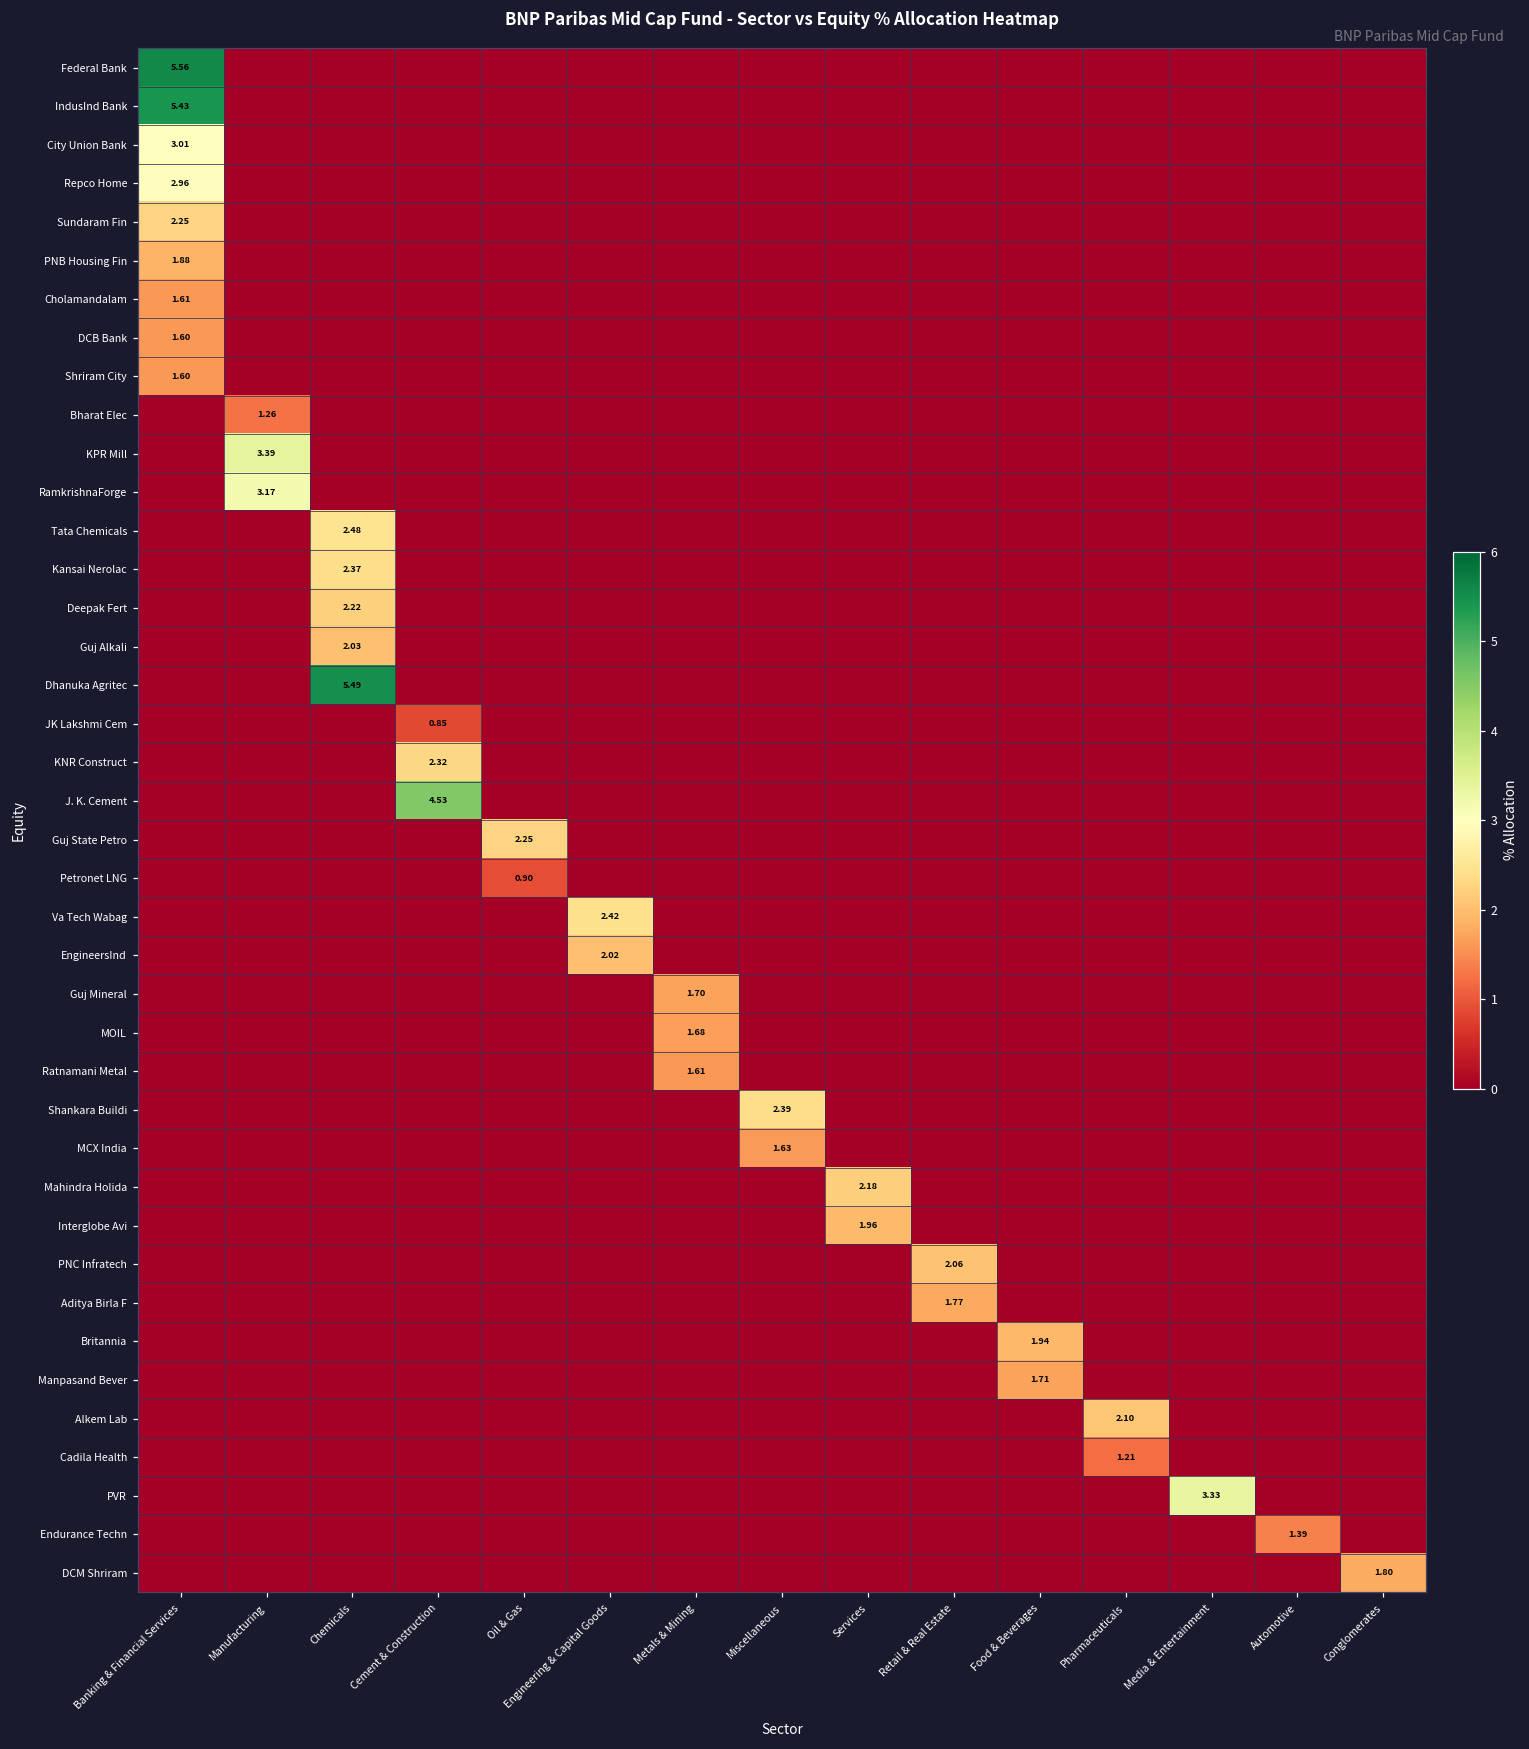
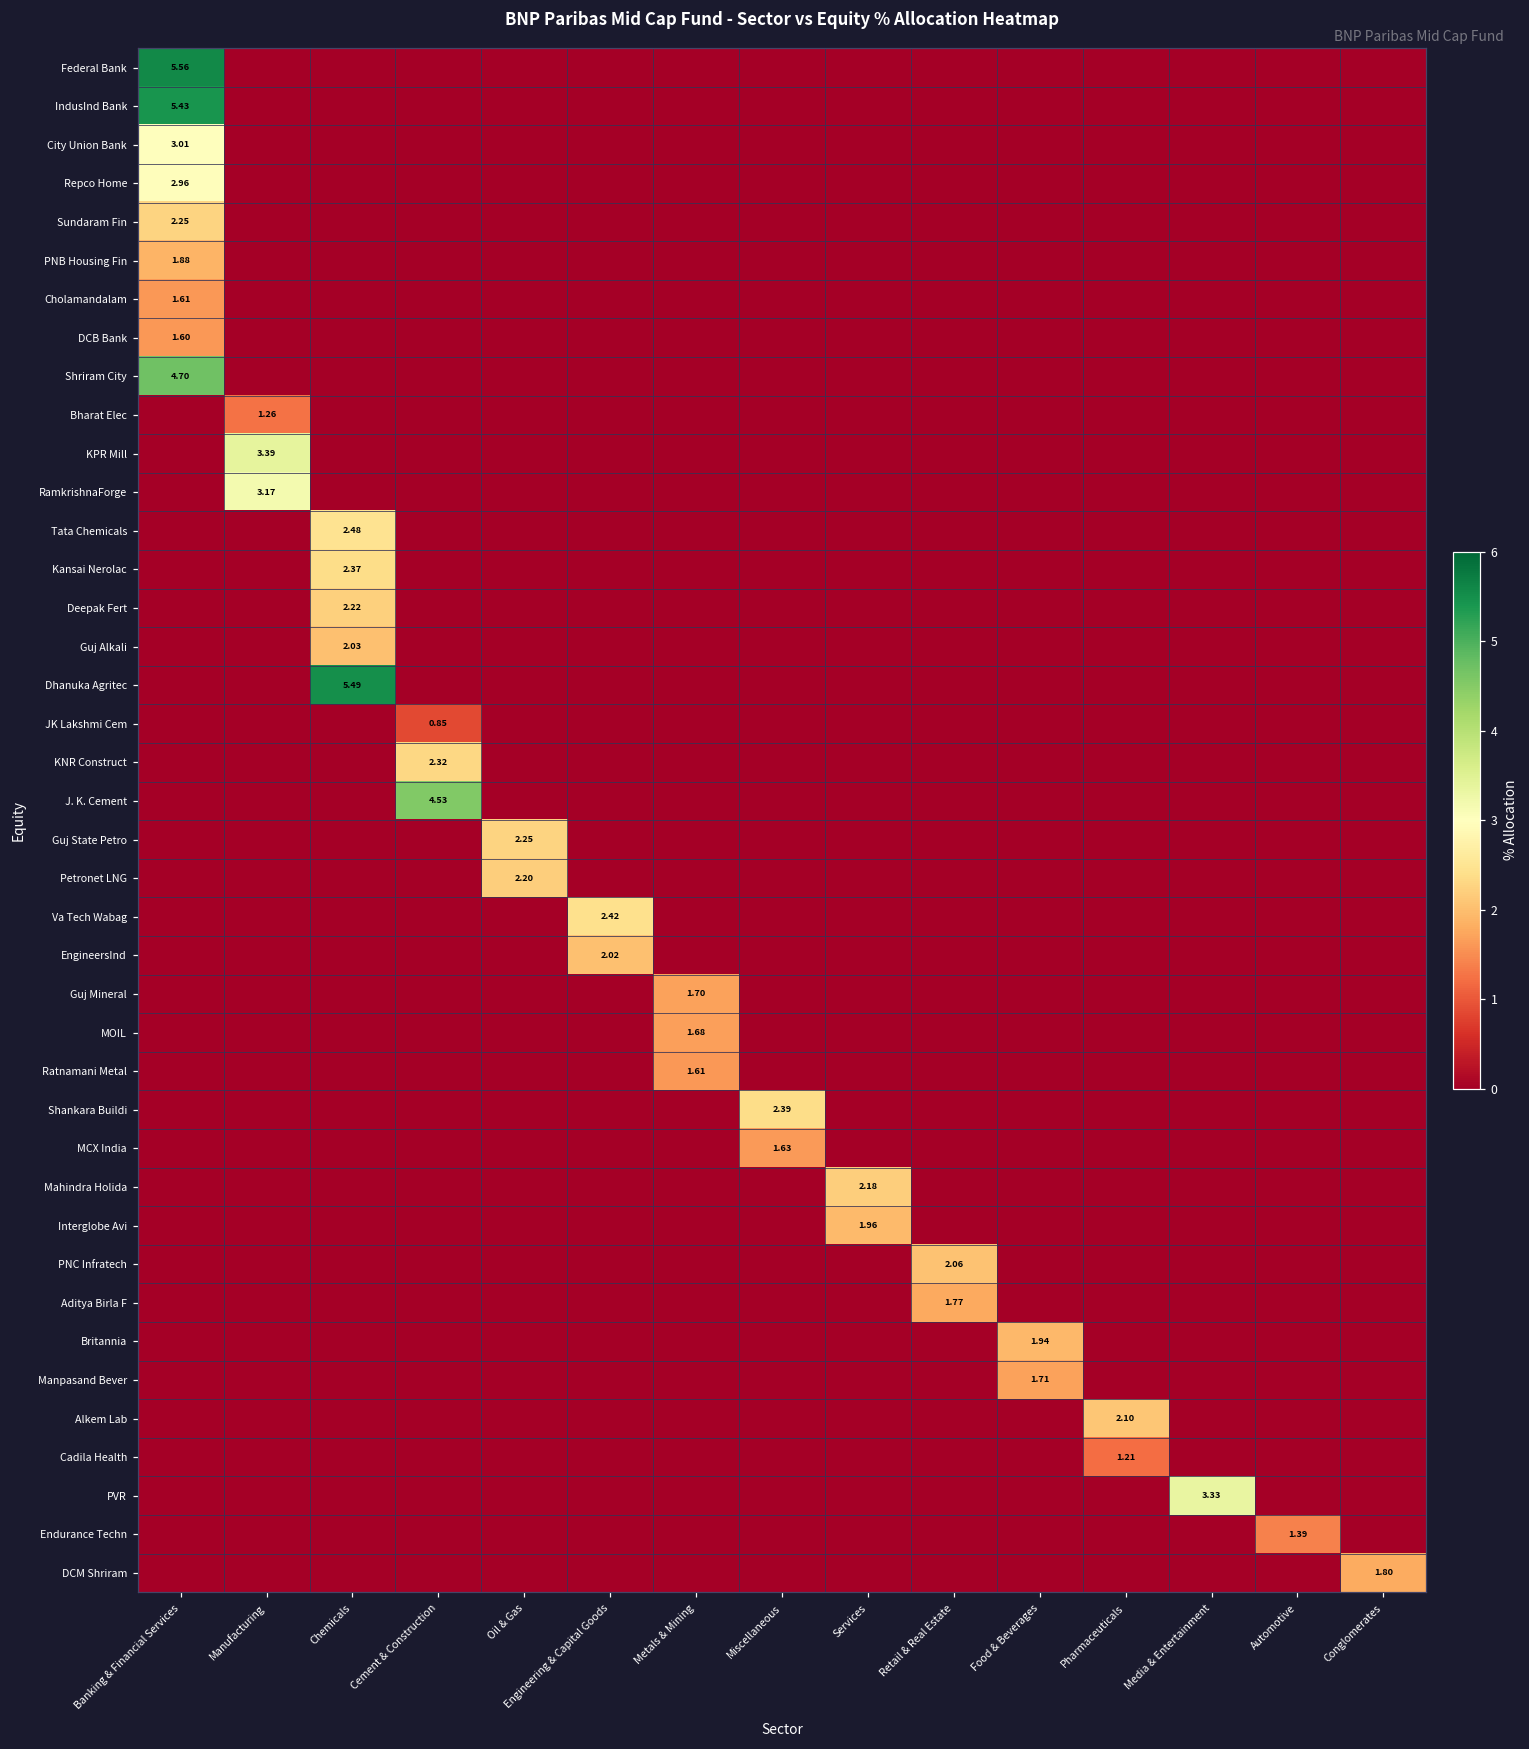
Shriram City, Banking & Financial Services: 1.60 -> 4.70
Petronet LNG, Oil & Gas: 0.90 -> 2.20
